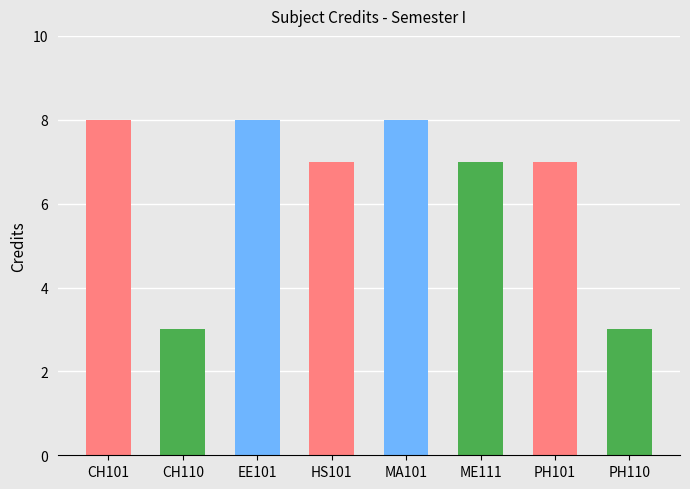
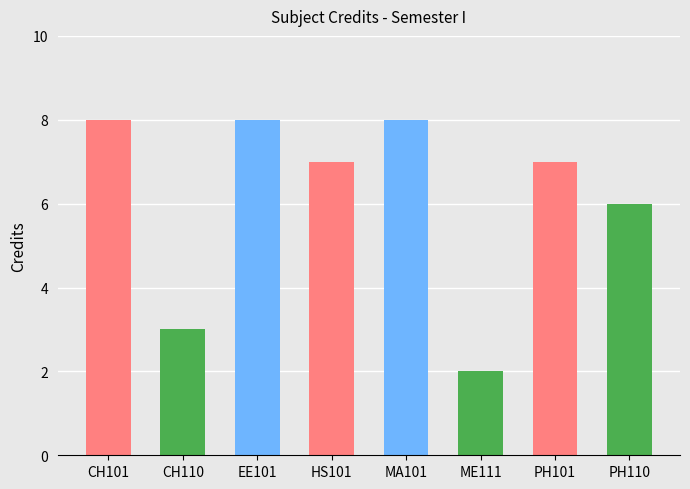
ME111: 7 -> 2
PH110: 3 -> 6
